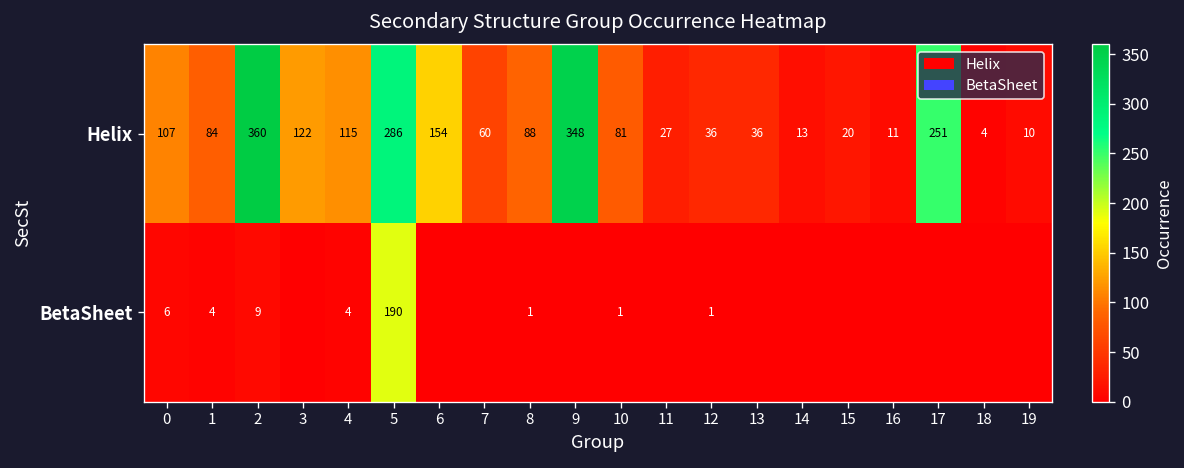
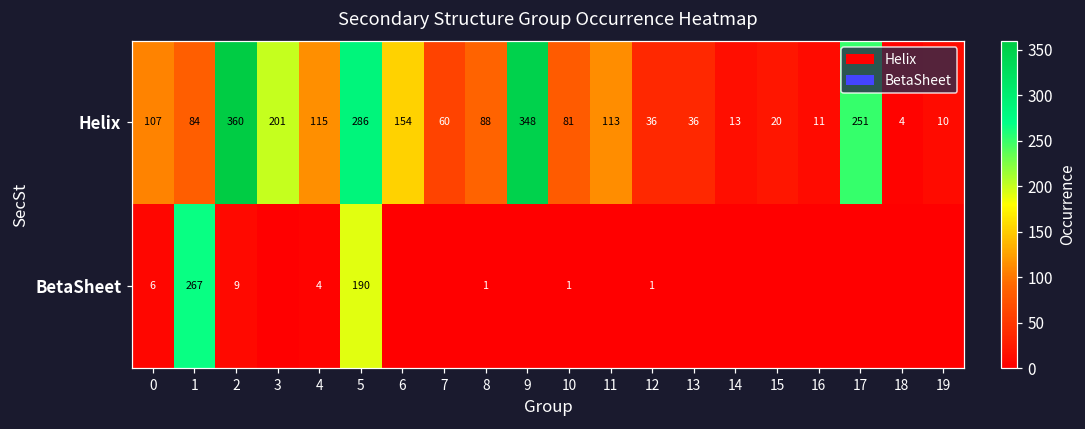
Helix, 3: 122 -> 201
Helix, 11: 27 -> 113
BetaSheet, 1: 4 -> 267
